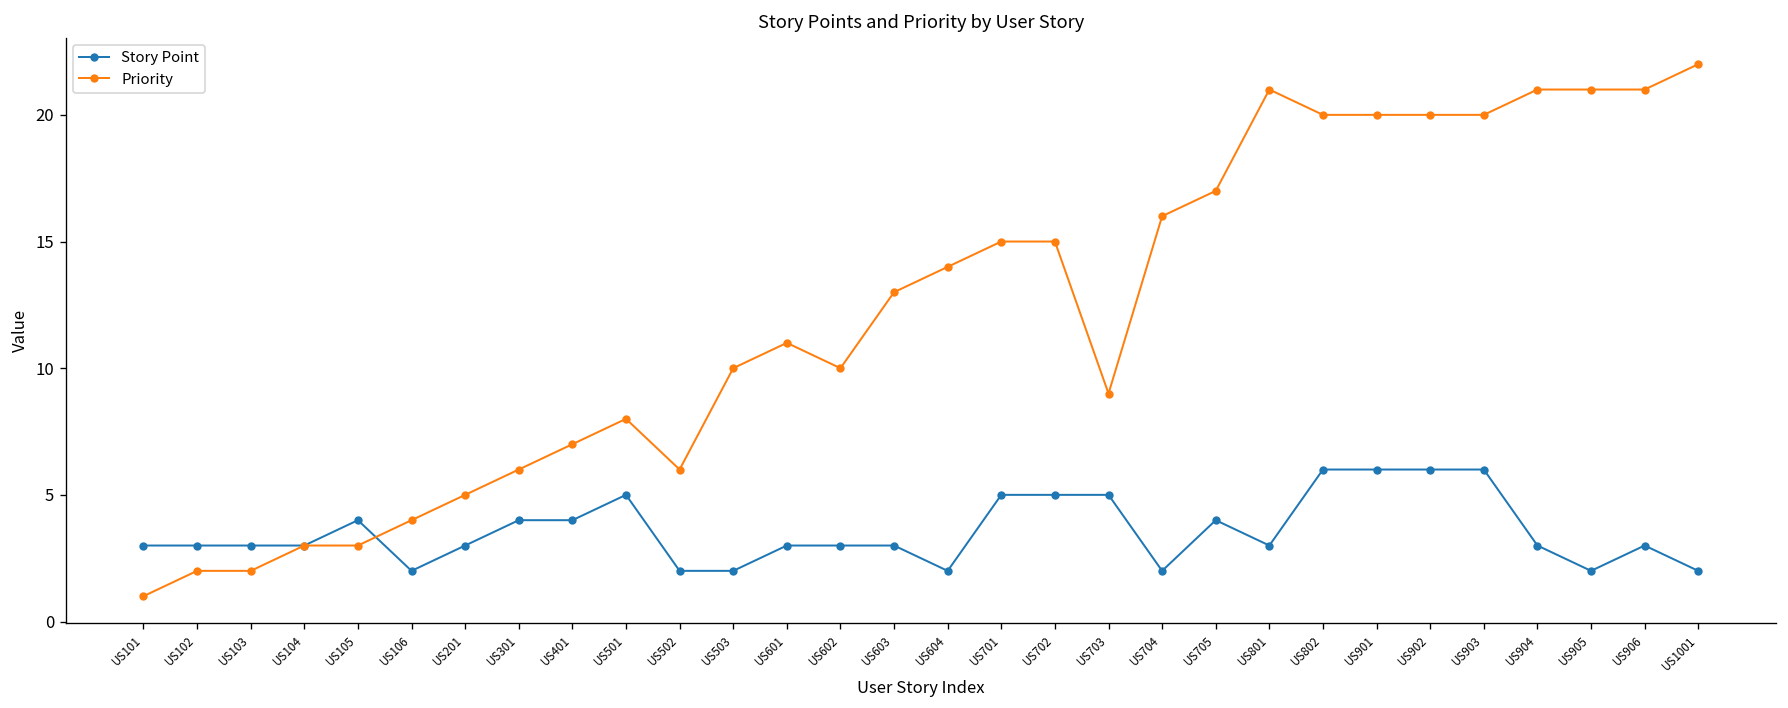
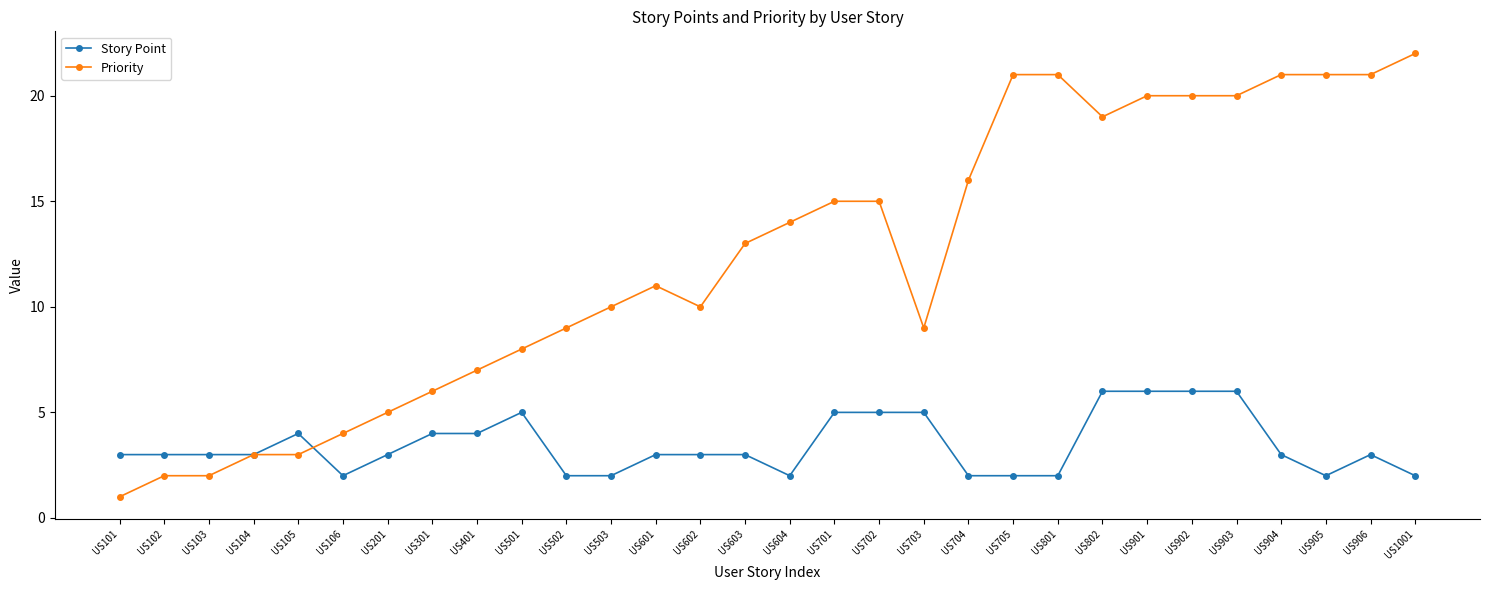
Priority, US502: 6 -> 9
Story Point, US705: 4 -> 2
Priority, US705: 17 -> 21
Story Point, US801: 3 -> 2
Priority, US802: 20 -> 19
